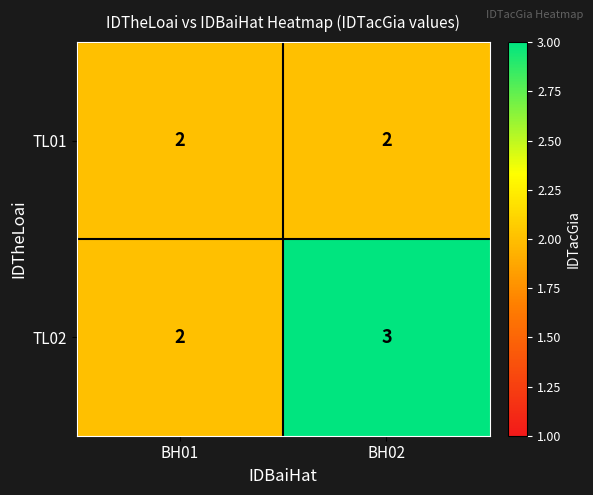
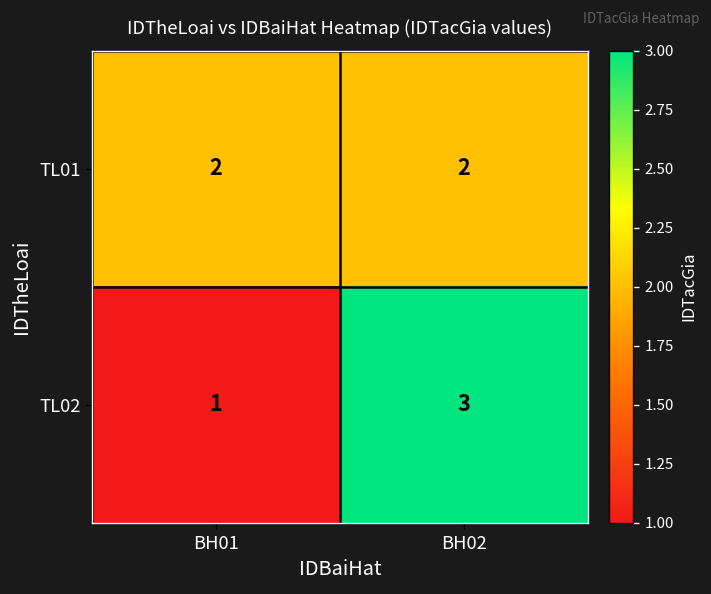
TL02, BH01: 2 -> 1
